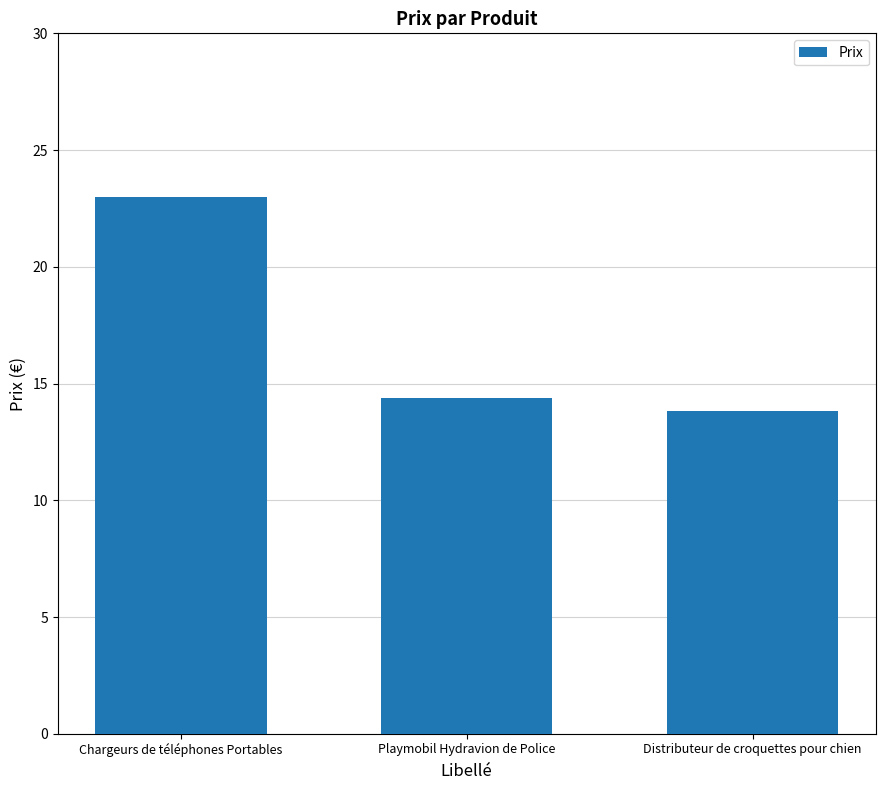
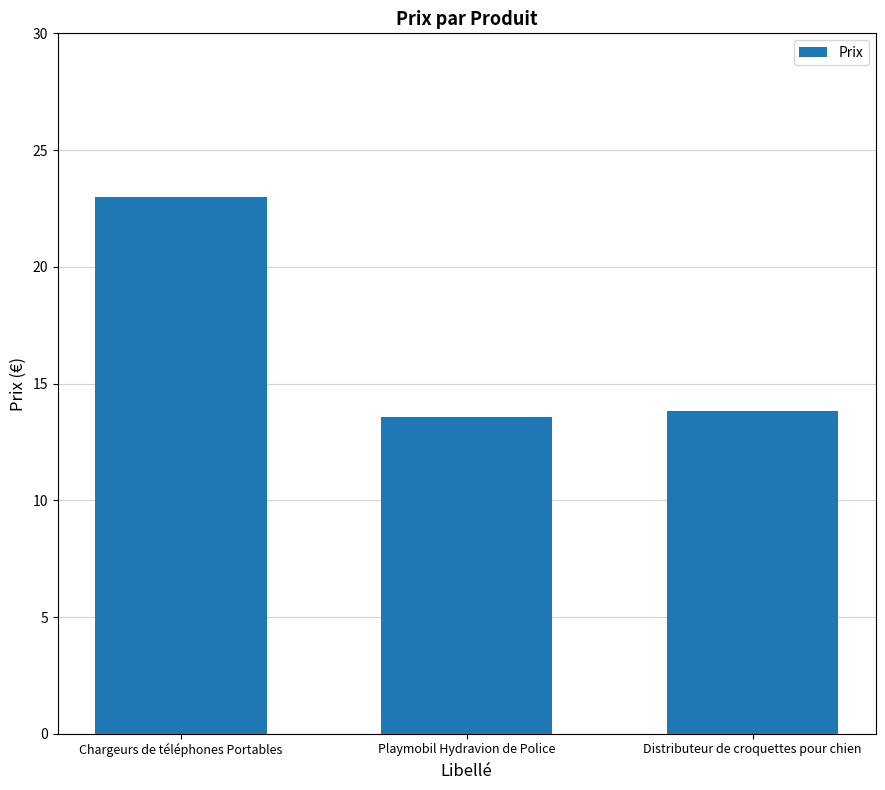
Playmobil Hydravion de Police: 14.4 -> 13.6
